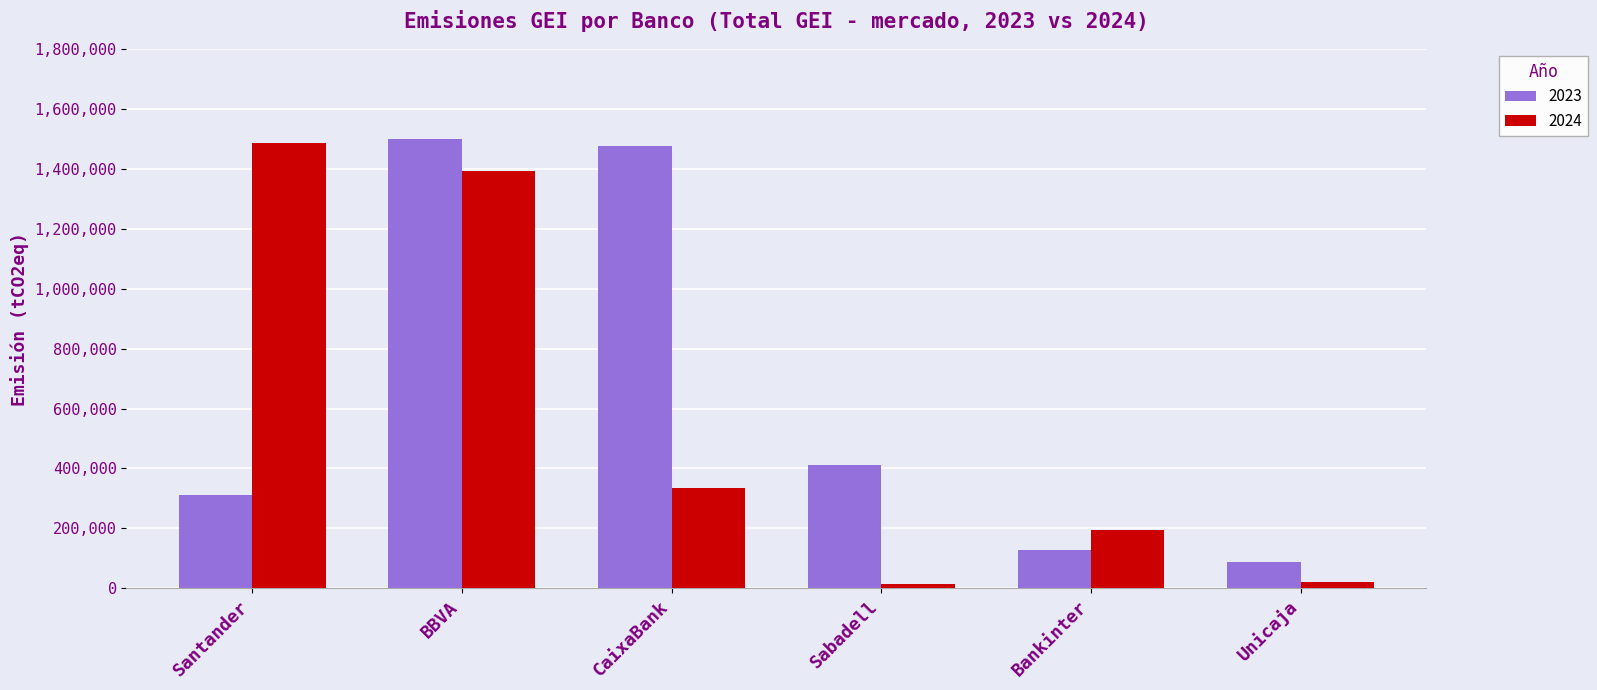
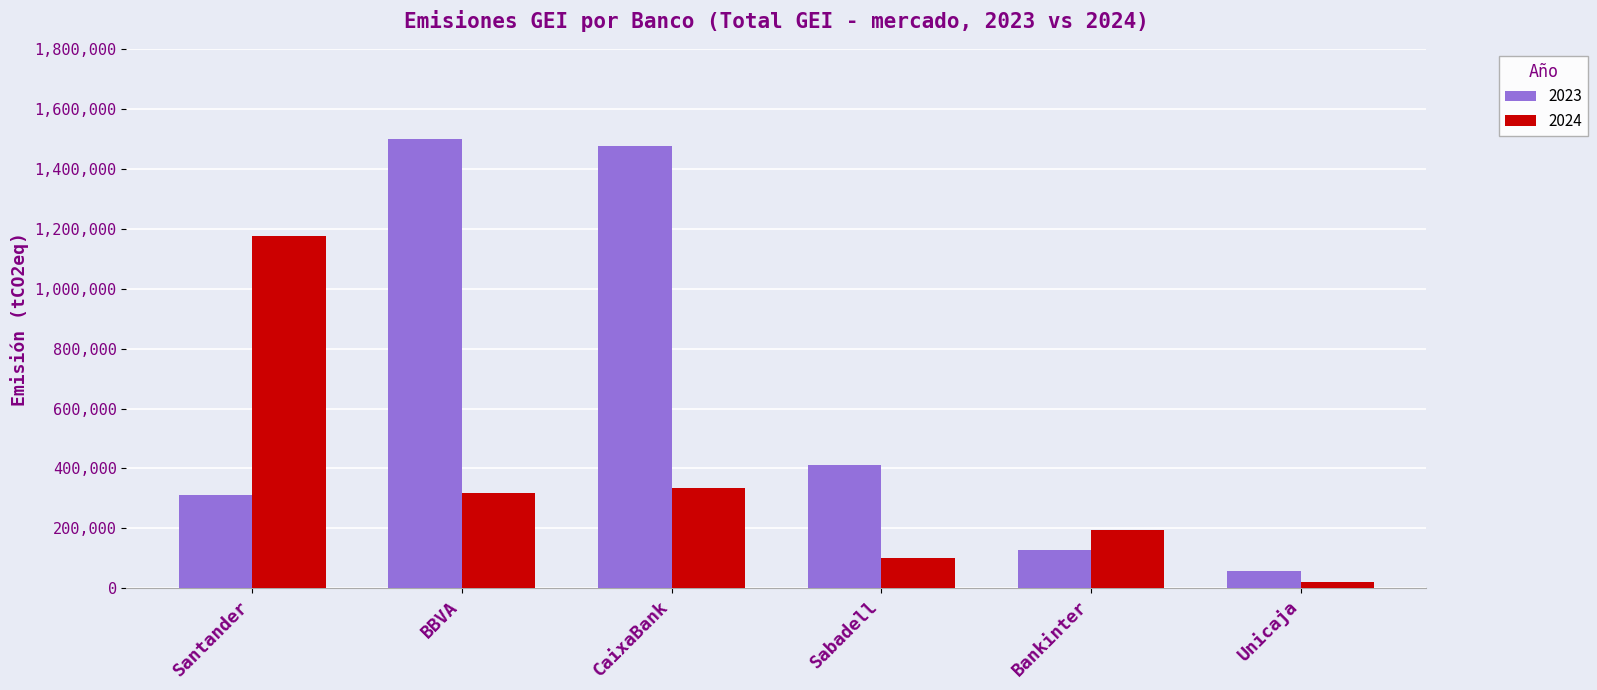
2024, Santander: 1,480,000 -> 1,180,000
2024, BBVA: 1,390,000 -> 320,000
2024, Sabadell: 10,000 -> 100,000
2023, Unicaja: 90,000 -> 60,000
